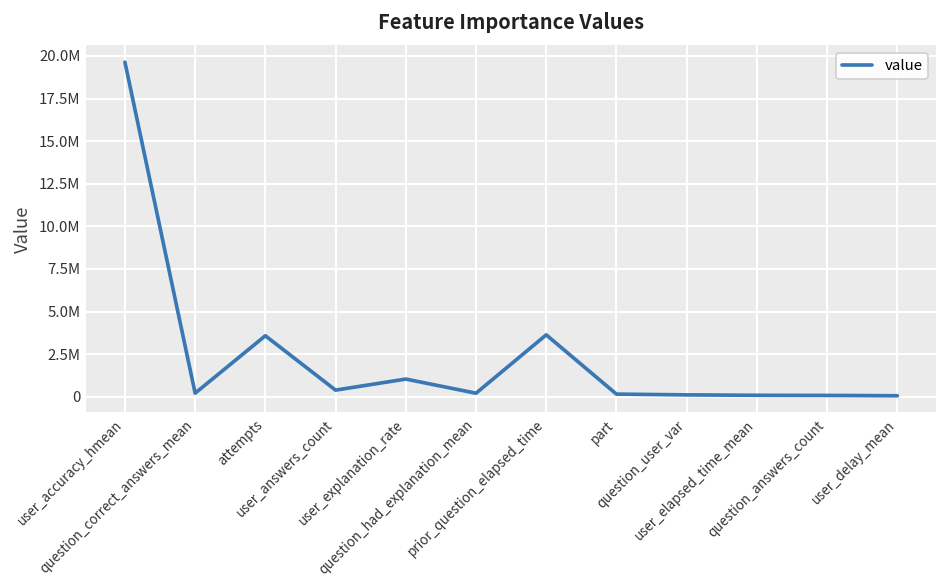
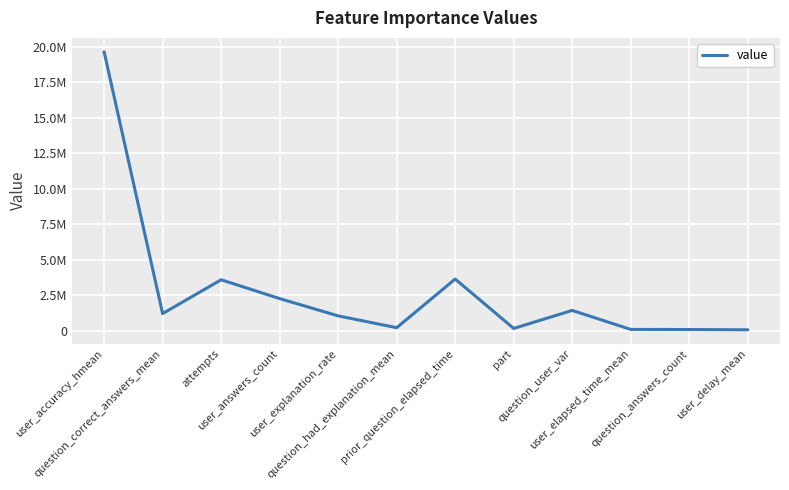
question_correct_answers_mean: 200000 -> 1200000
user_answers_count: 400000 -> 2300000
question_user_var: 100000 -> 1400000
